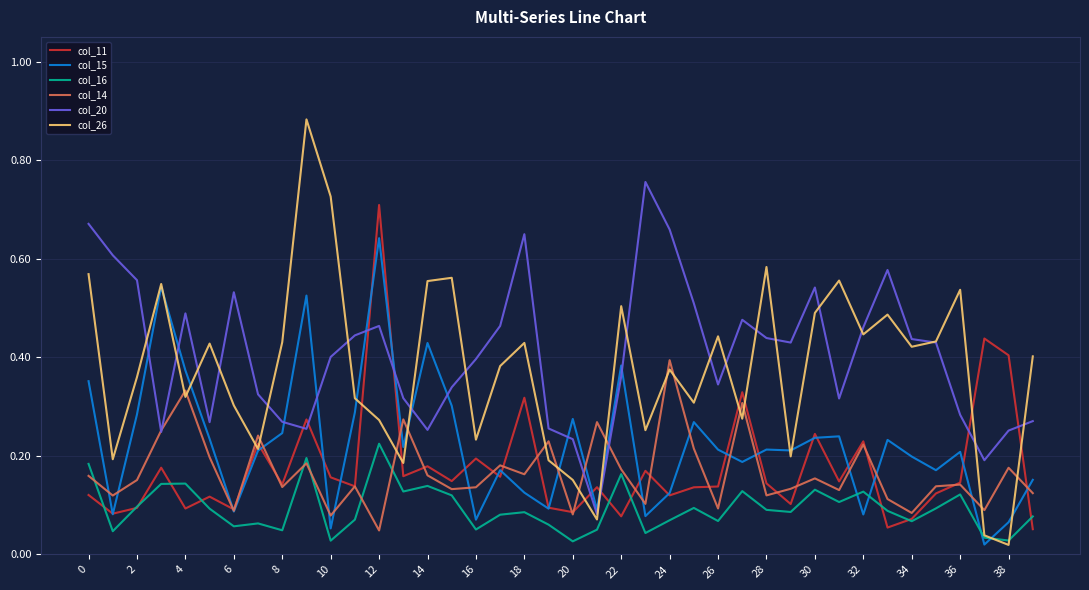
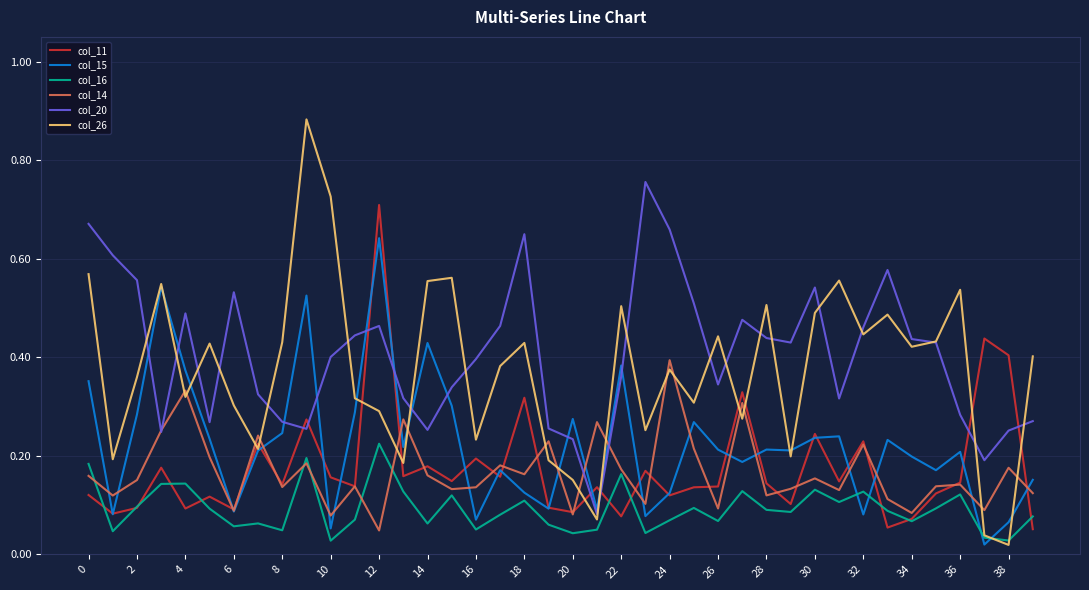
col_26, 12: 0.27 -> 0.29
col_16, 14: 0.14 -> 0.06
col_16, 18: 0.09 -> 0.11
col_16, 20: 0.03 -> 0.04
col_26, 28: 0.58 -> 0.51
